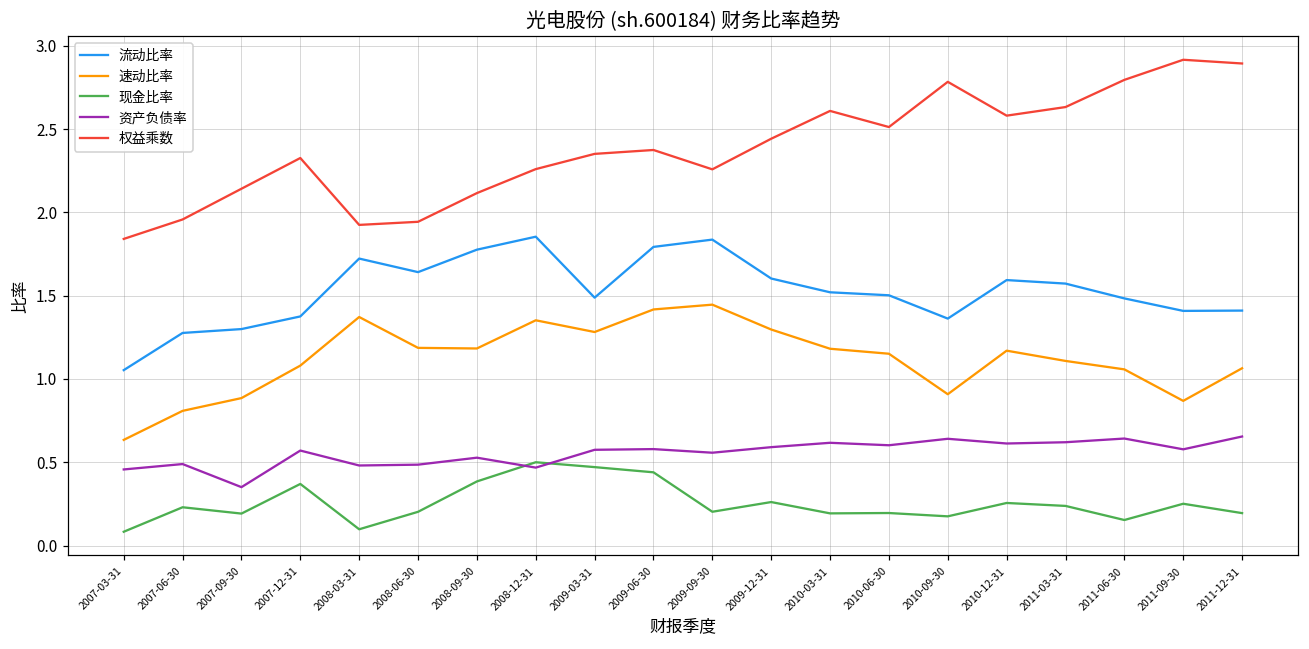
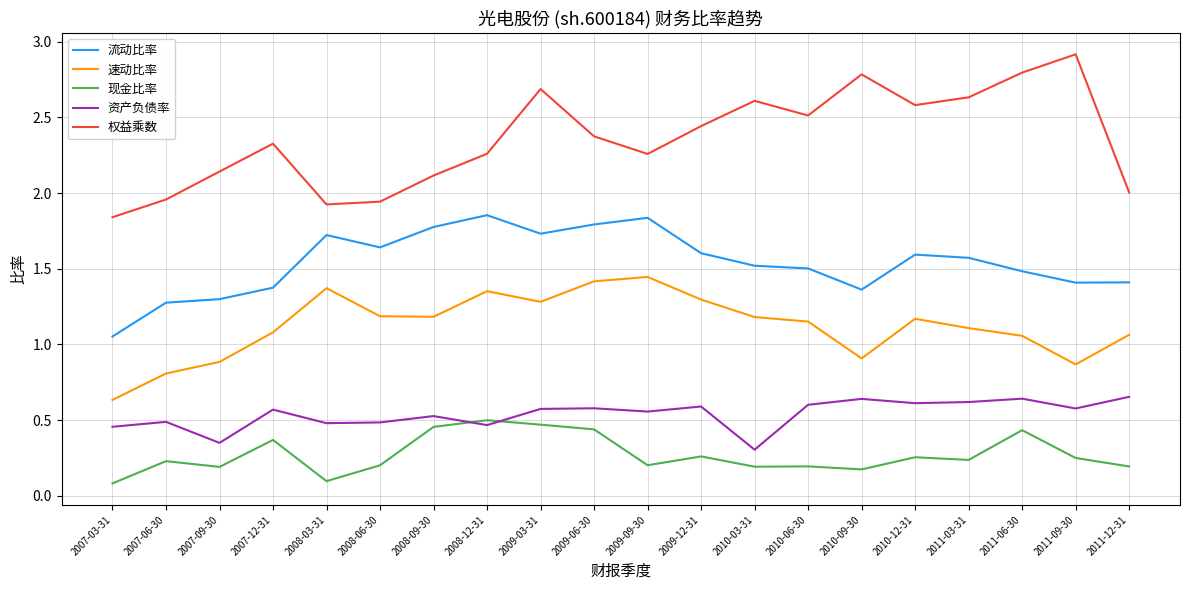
现金比率, 2008-09-30: 0.38 -> 0.46
流动比率, 2009-03-31: 1.49 -> 1.73
权益乘数, 2009-03-31: 2.35 -> 2.69
资产负债率, 2010-03-31: 0.62 -> 0.31
现金比率, 2011-06-30: 0.15 -> 0.43
权益乘数, 2011-12-31: 2.89 -> 2.00
